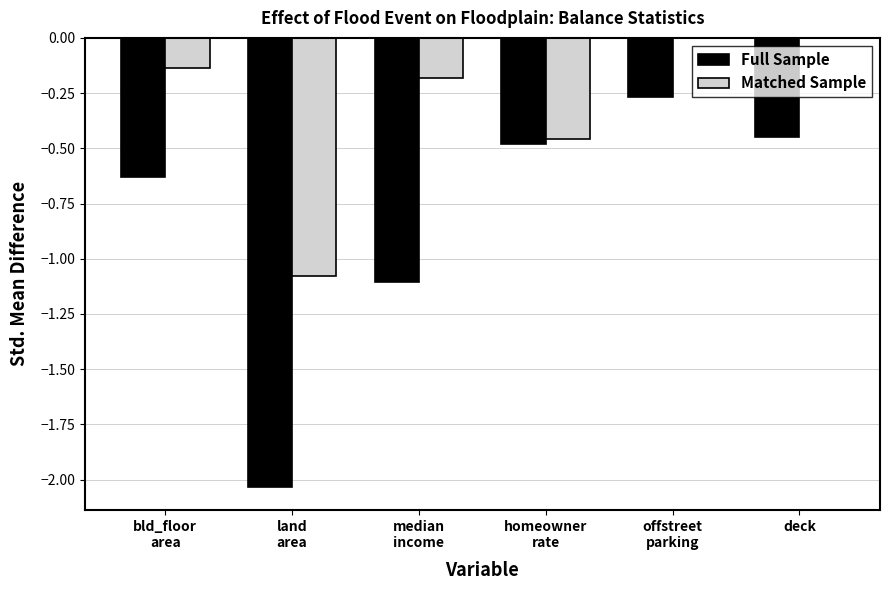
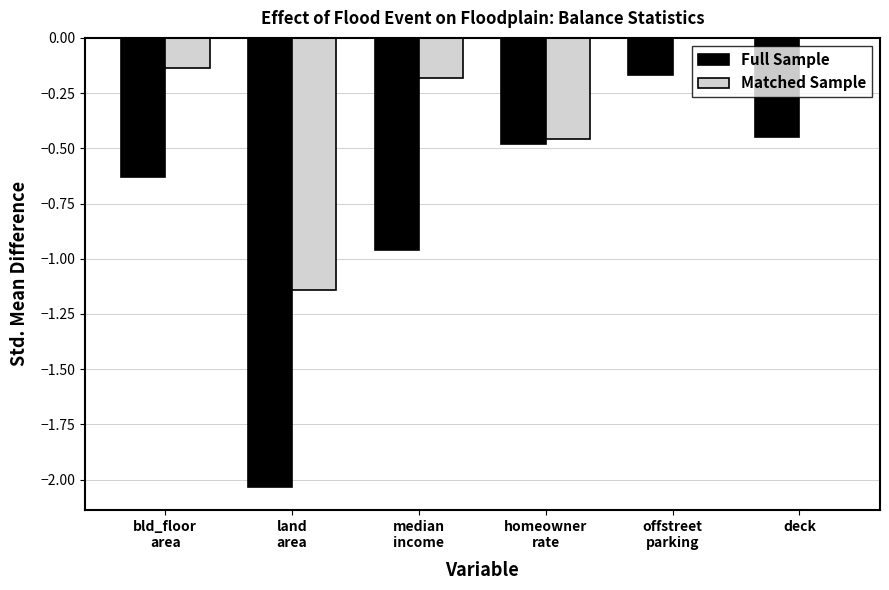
Matched Sample, land area: -1.08 -> -1.14
Full Sample, median income: -1.11 -> -0.96
Full Sample, offstreet parking: -0.27 -> -0.17
